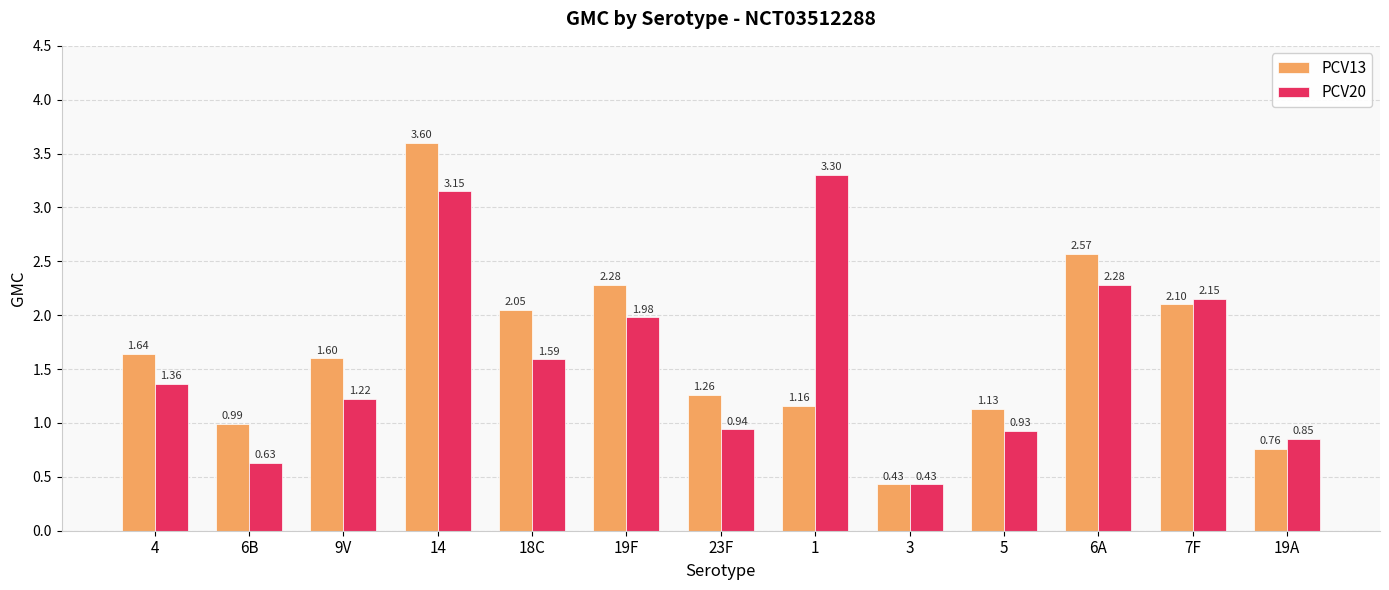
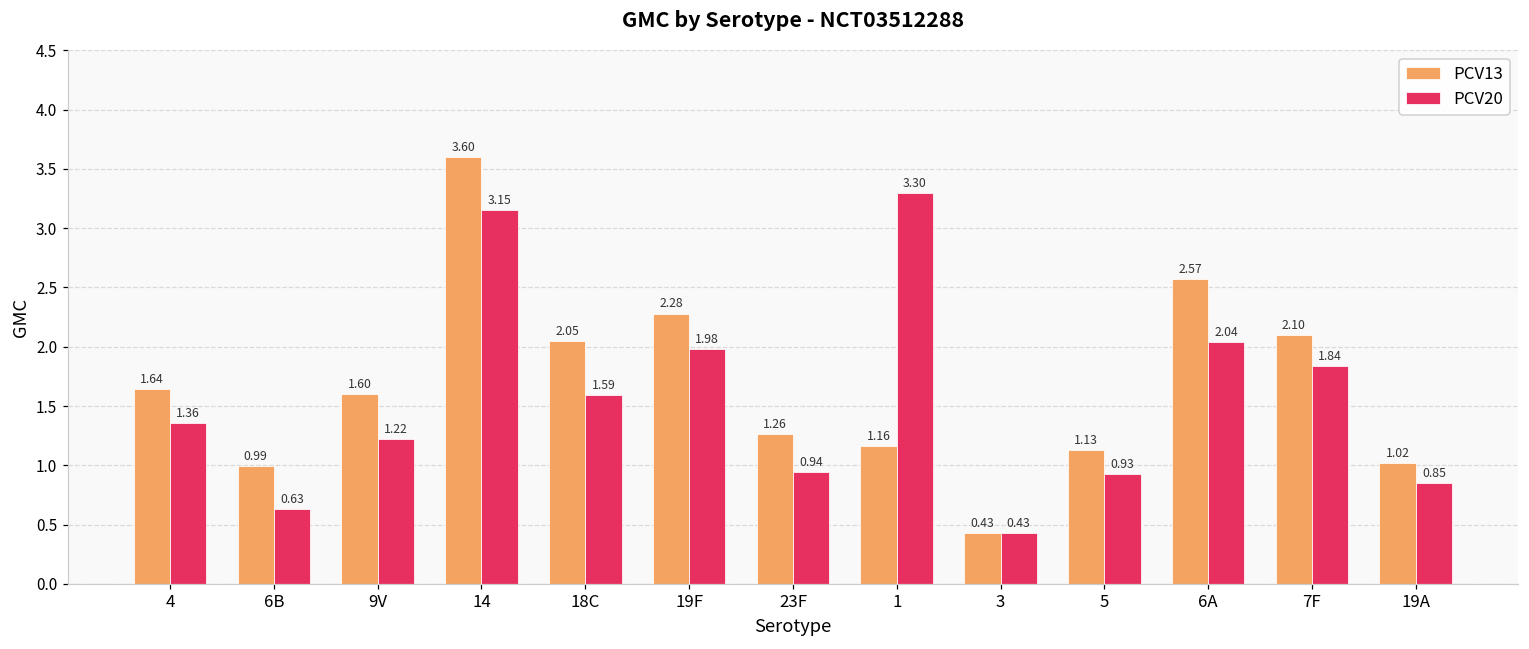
PCV20, 6A: 2.28 -> 2.04
PCV20, 7F: 2.15 -> 1.84
PCV13, 19A: 0.76 -> 1.02
